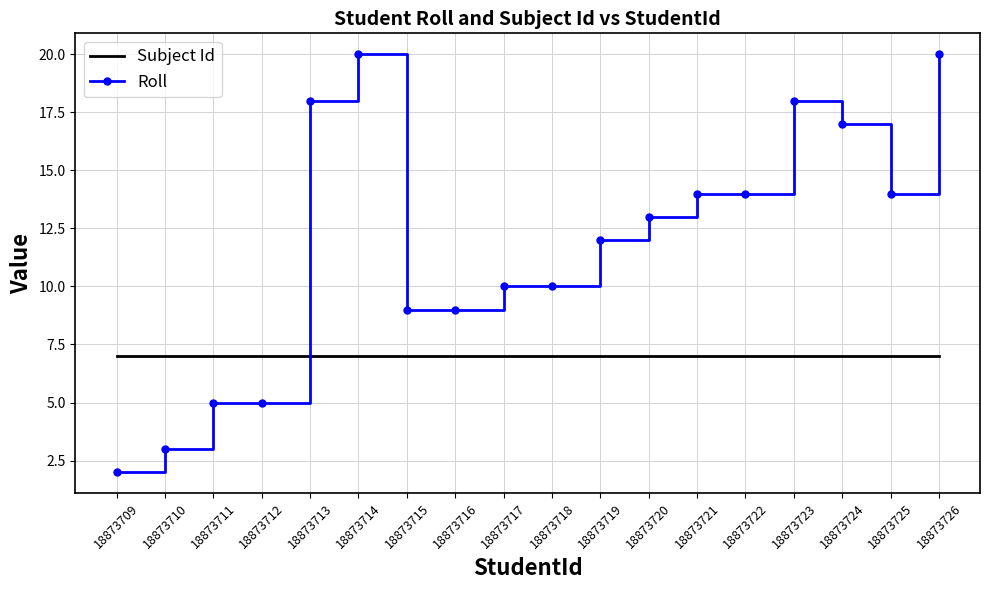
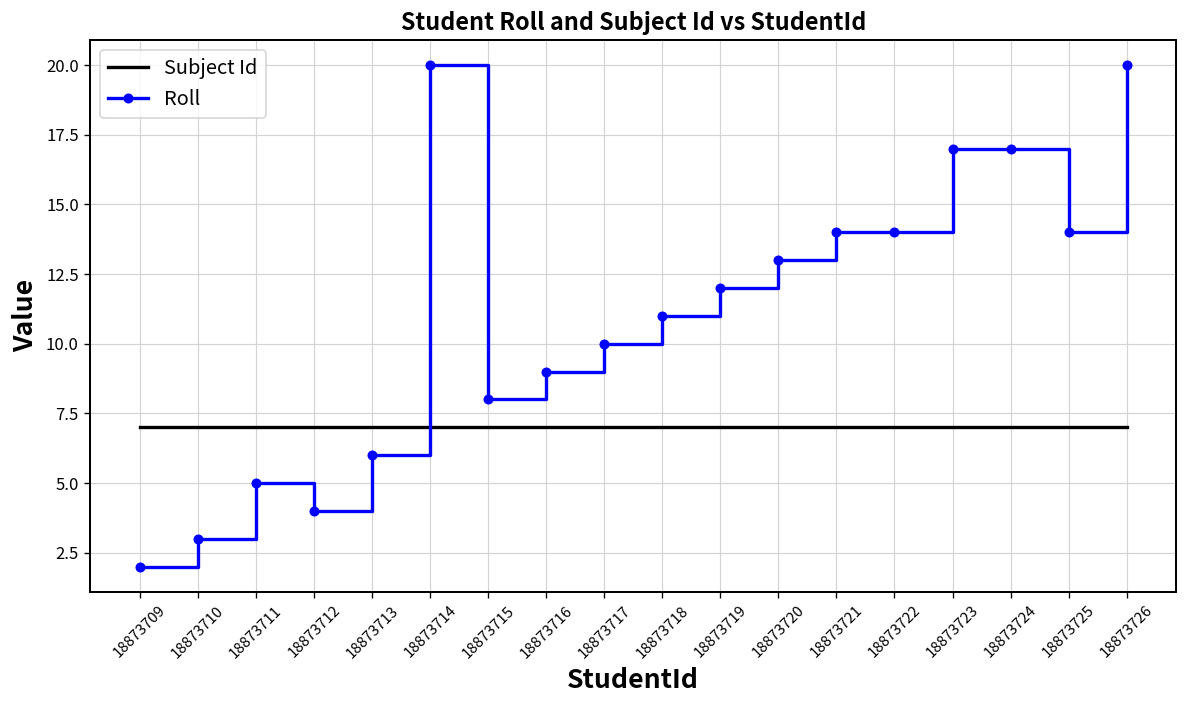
Roll, 18873712: 5 -> 4
Roll, 18873713: 18 -> 6
Roll, 18873715: 9 -> 8
Roll, 18873718: 10 -> 11
Roll, 18873723: 18 -> 17
